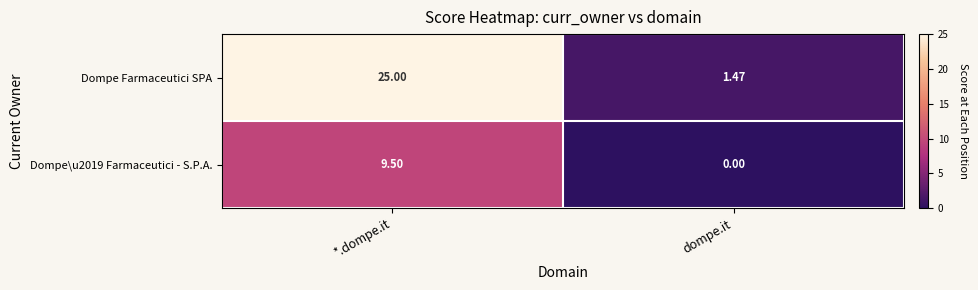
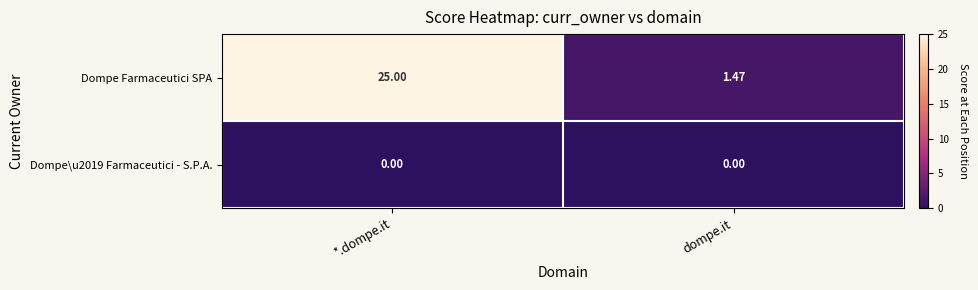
Dompe\u2019 Farmaceutici - S.P.A., *.dompe.it: 9.50 -> 0.00
